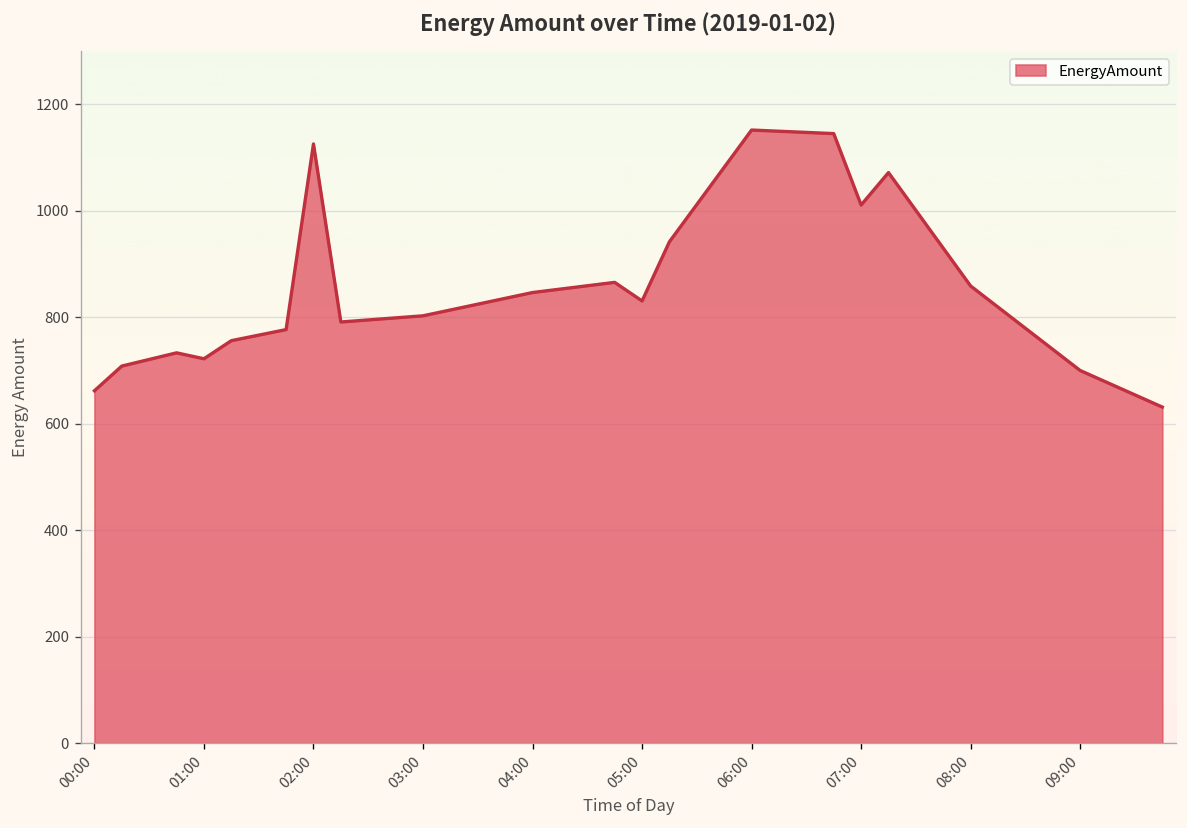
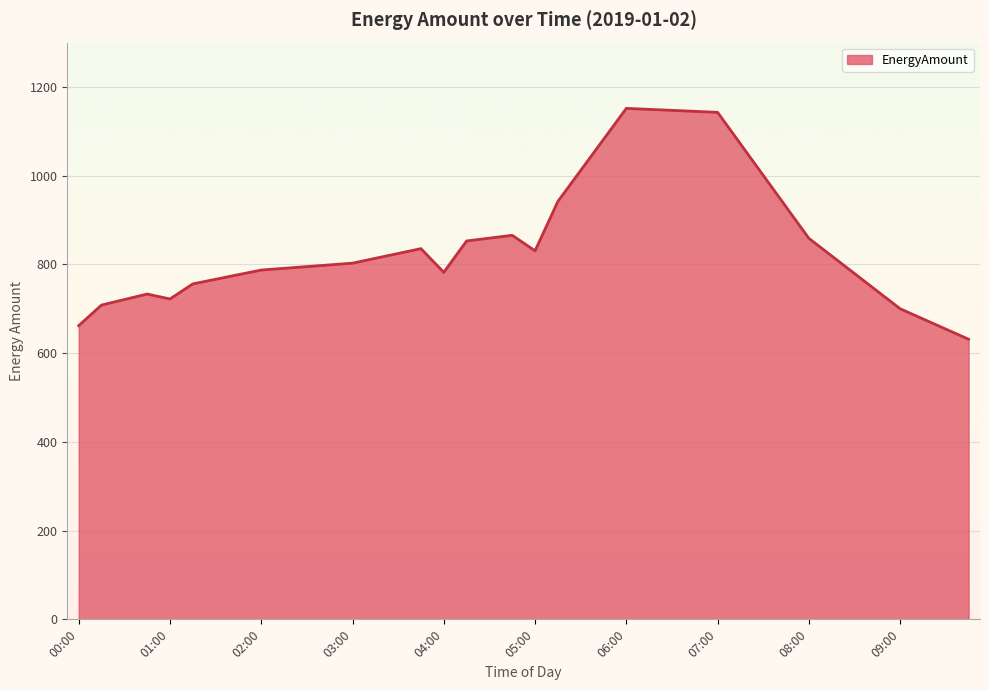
02:00: 1130 -> 790
04:00: 850 -> 780
07:00: 1010 -> 1140
